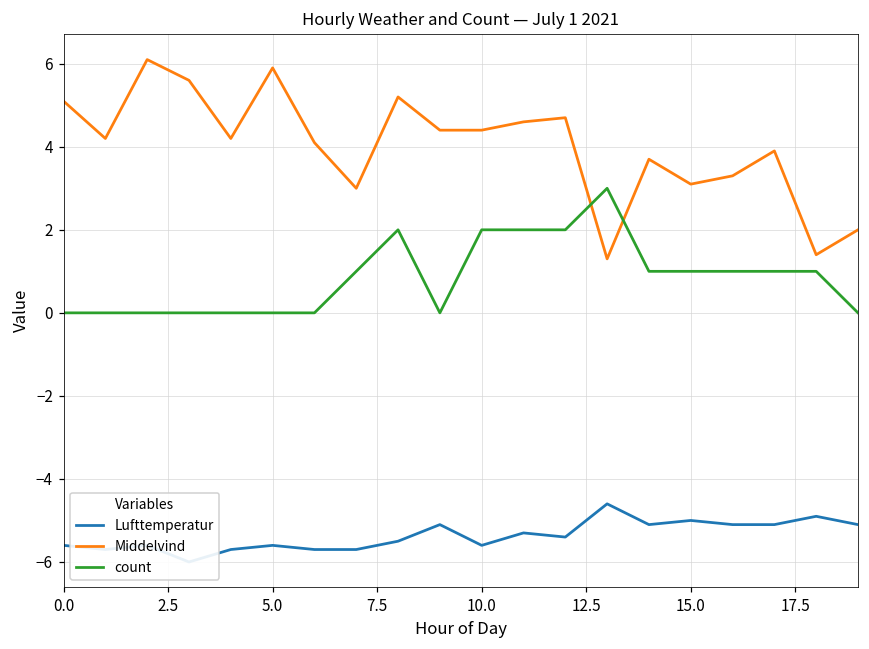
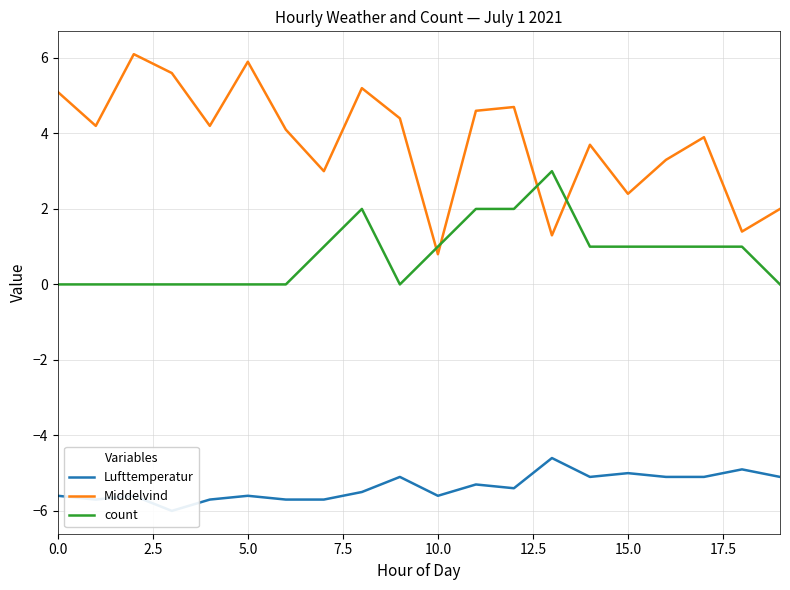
Middelvind, 10.0: 4.4 -> 0.8
count, 10.0: 2 -> 1
Middelvind, 15.0: 3.1 -> 2.4
